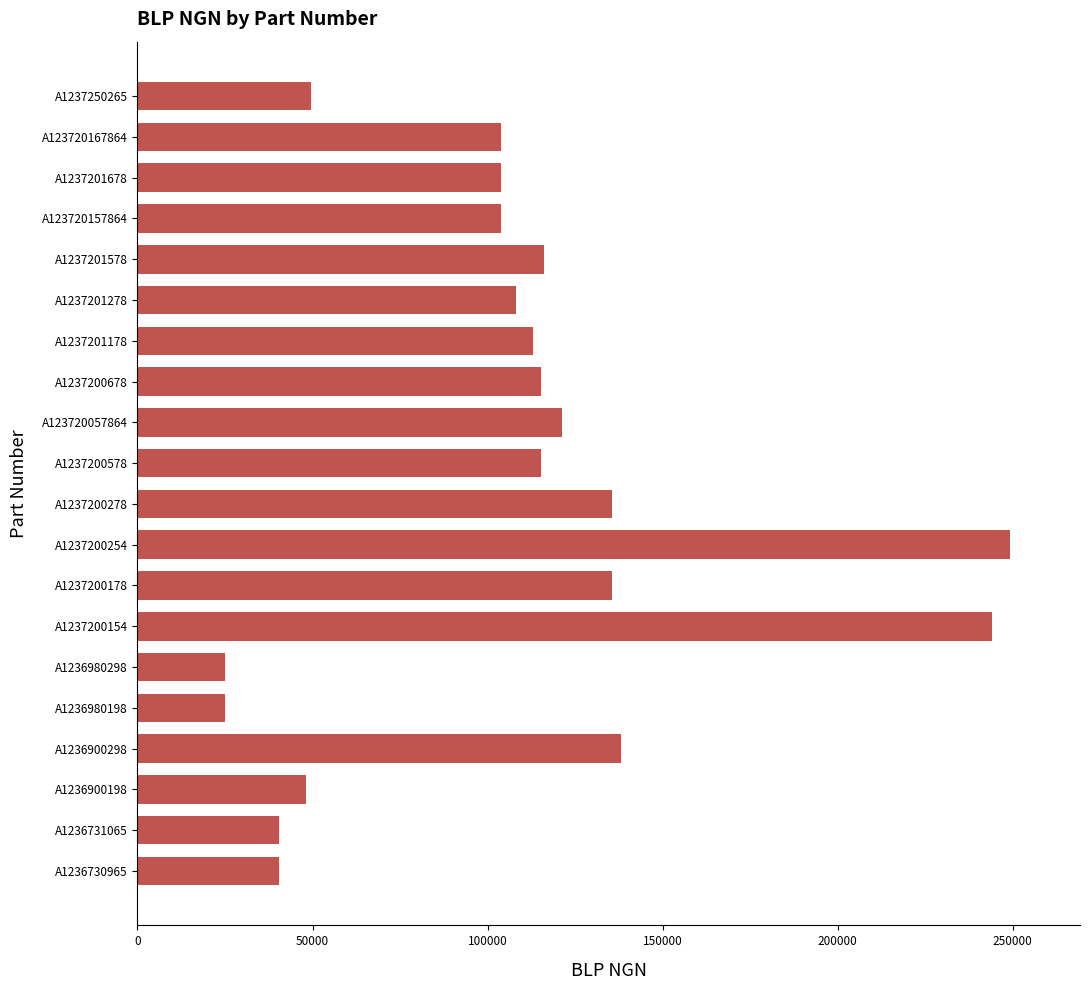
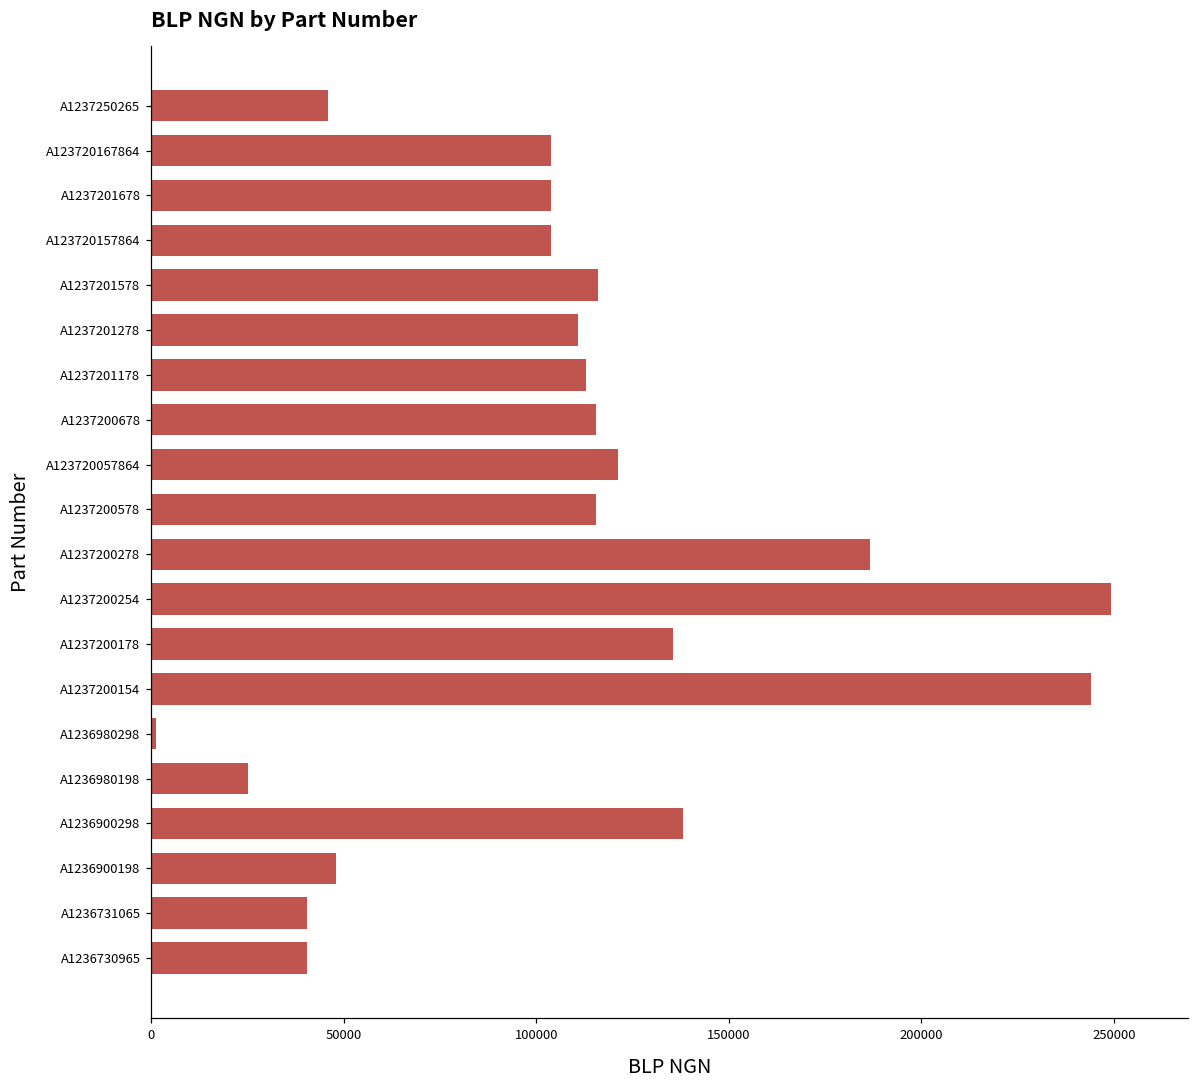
A1237250265: 50000 -> 46000
A1237201278: 108000 -> 111000
A1237200278: 136000 -> 187000
A1236980298: 25000 -> 1000
